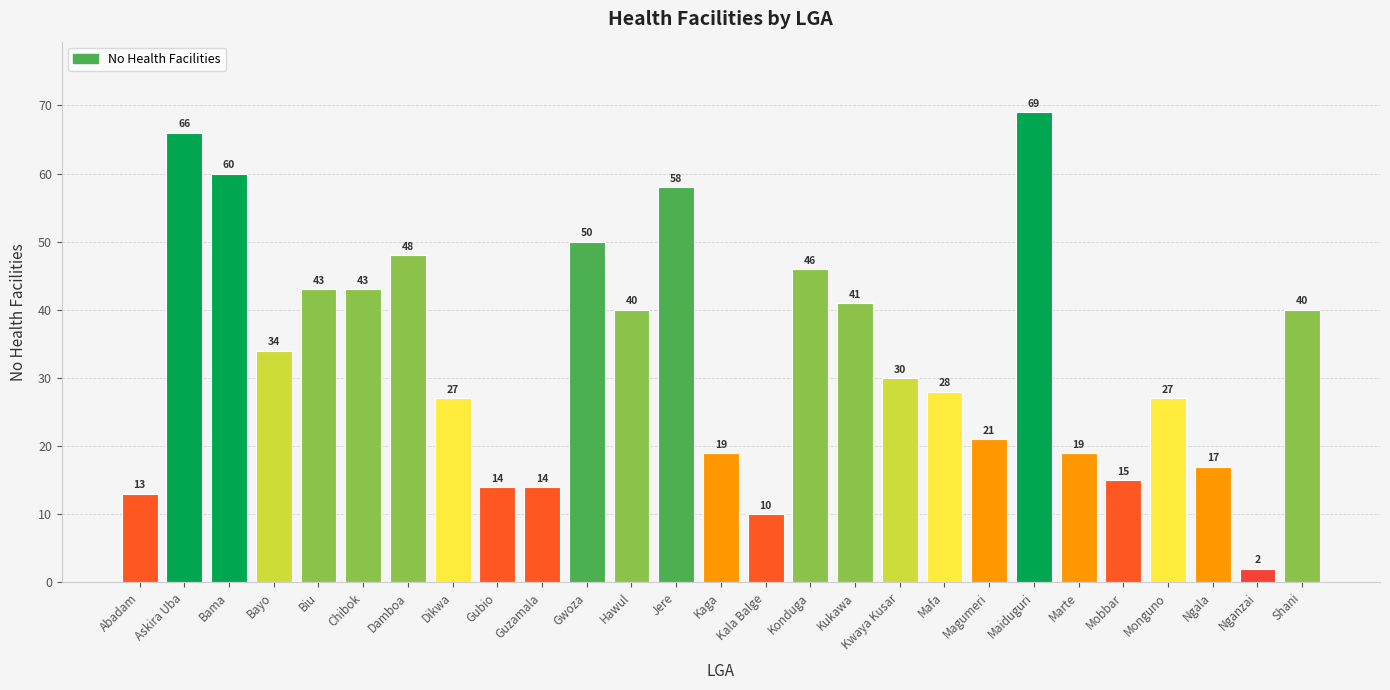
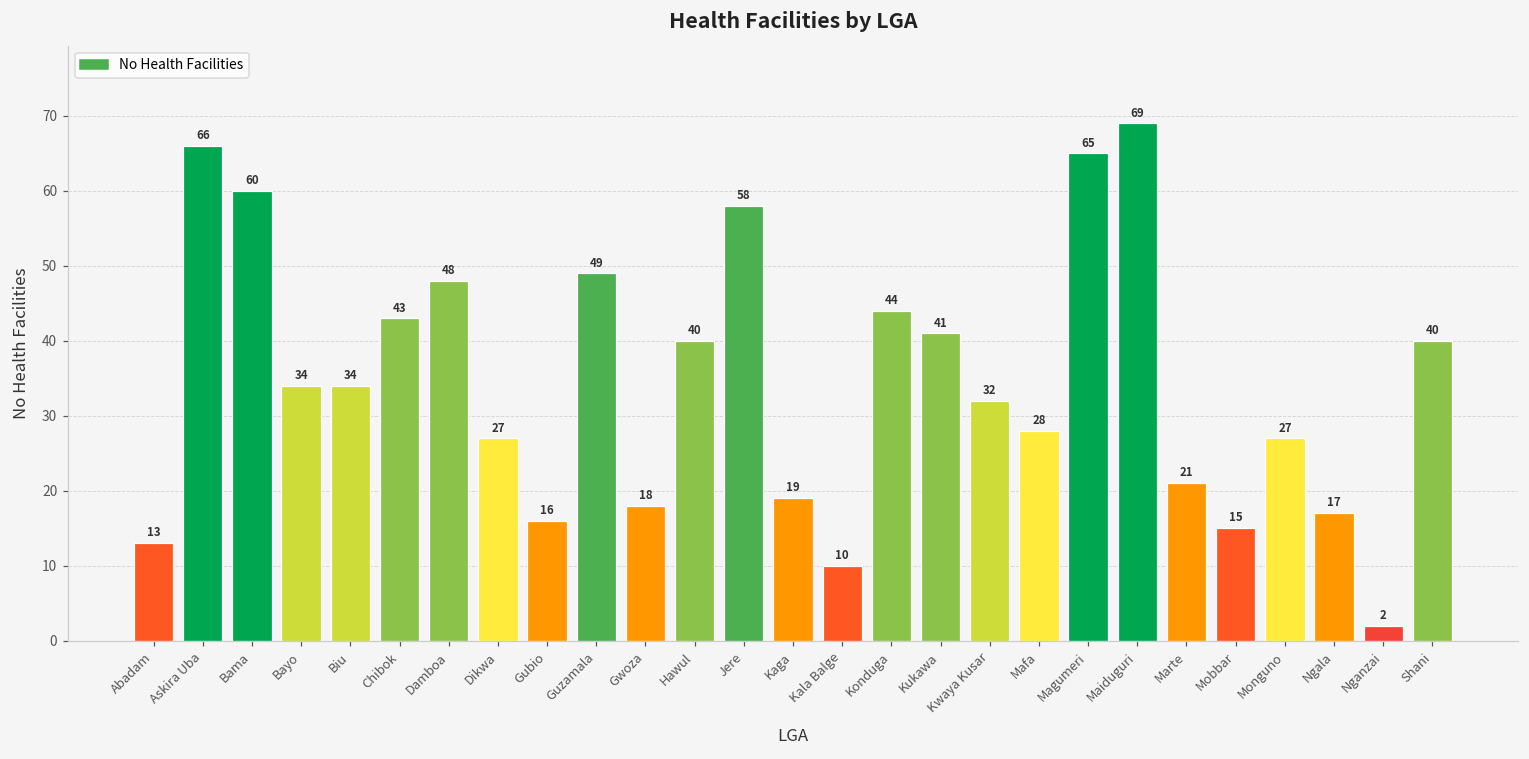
Biu: 43 -> 34
Gubio: 14 -> 16
Guzamala: 14 -> 49
Gwoza: 50 -> 18
Konduga: 46 -> 44
Kwaya Kusar: 30 -> 32
Magumeri: 21 -> 65
Marte: 19 -> 21
